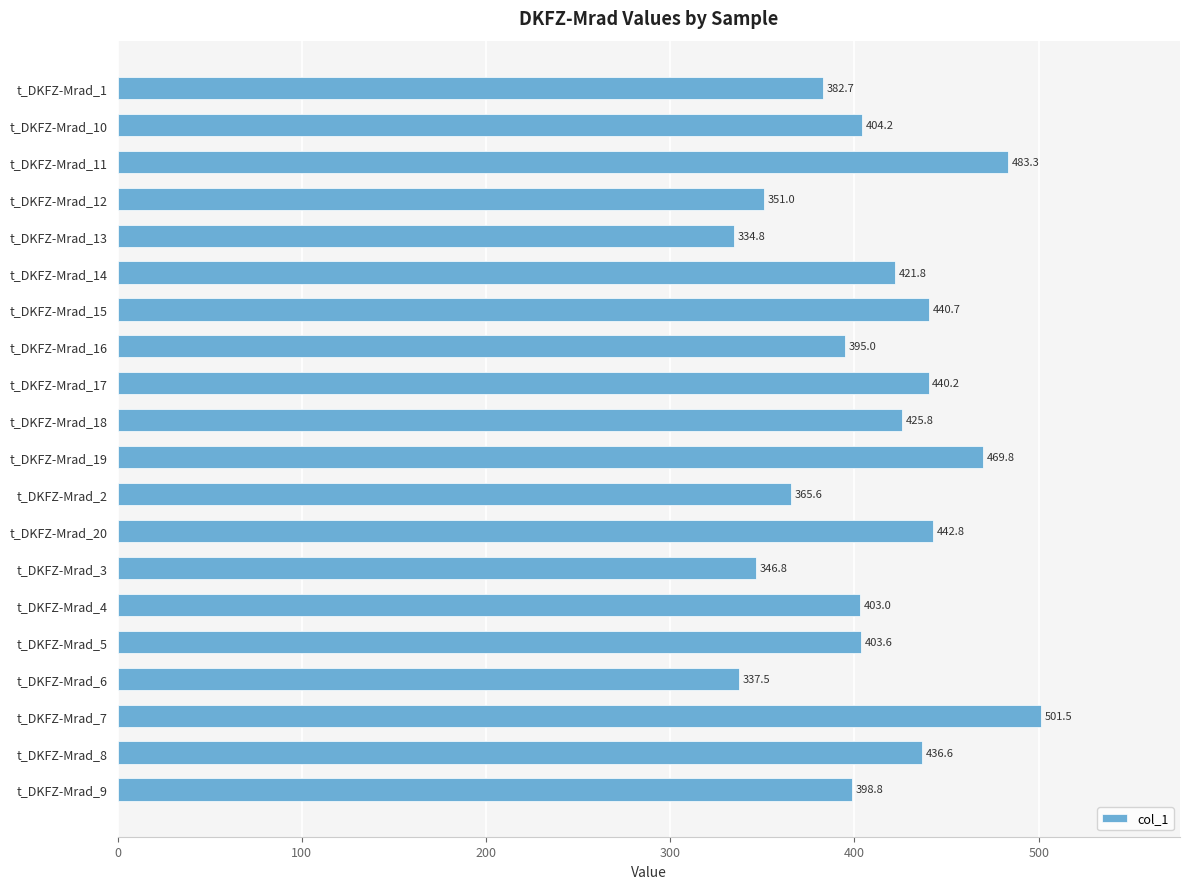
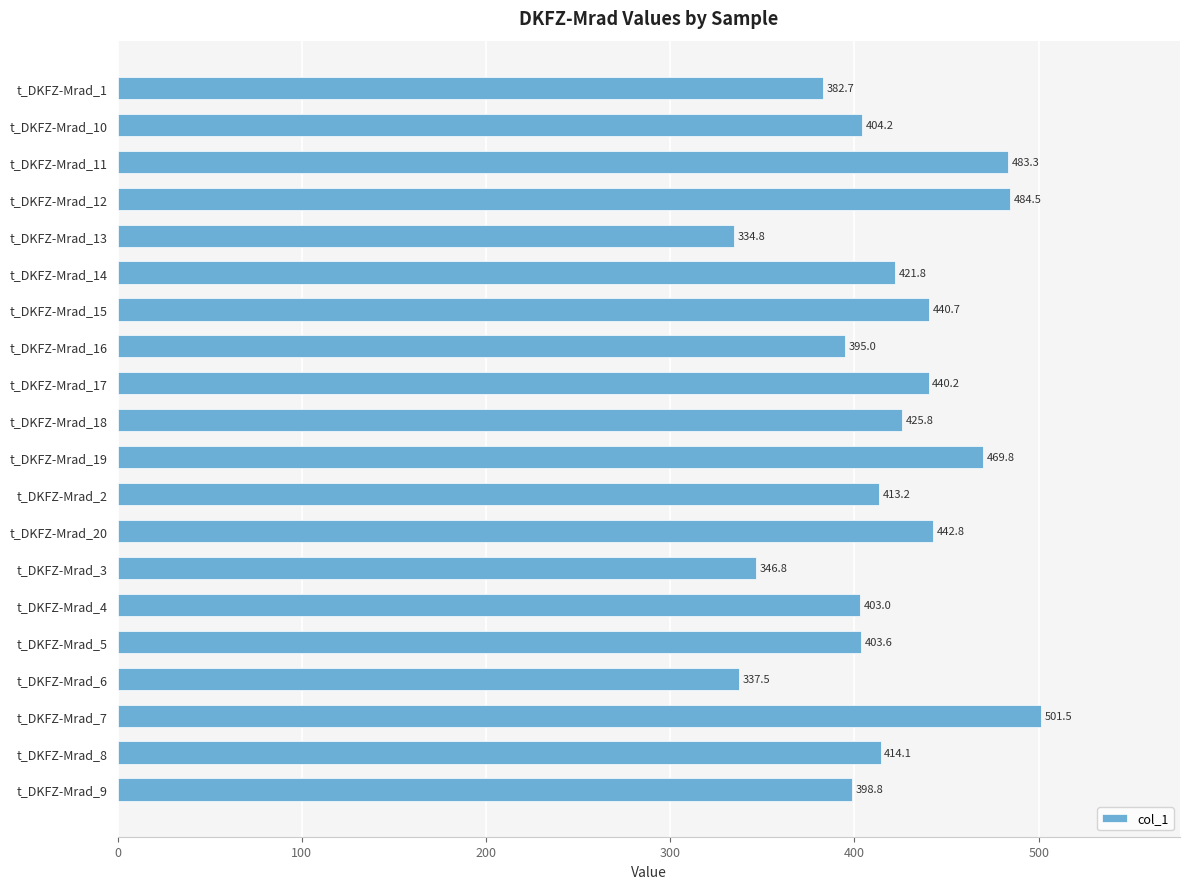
t_DKFZ-Mrad_12: 351.0 -> 484.5
t_DKFZ-Mrad_2: 365.6 -> 413.2
t_DKFZ-Mrad_8: 436.6 -> 414.1
